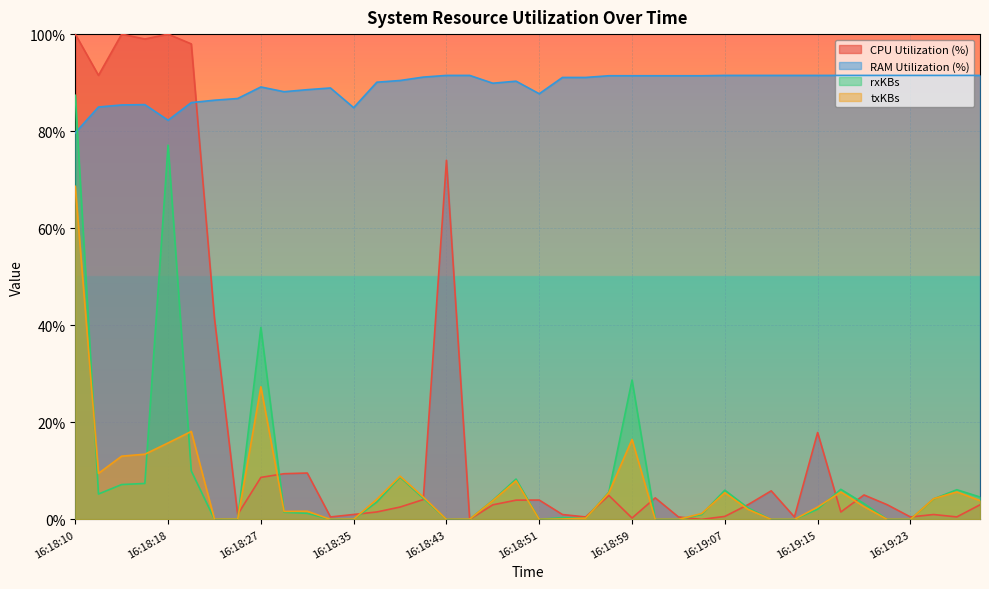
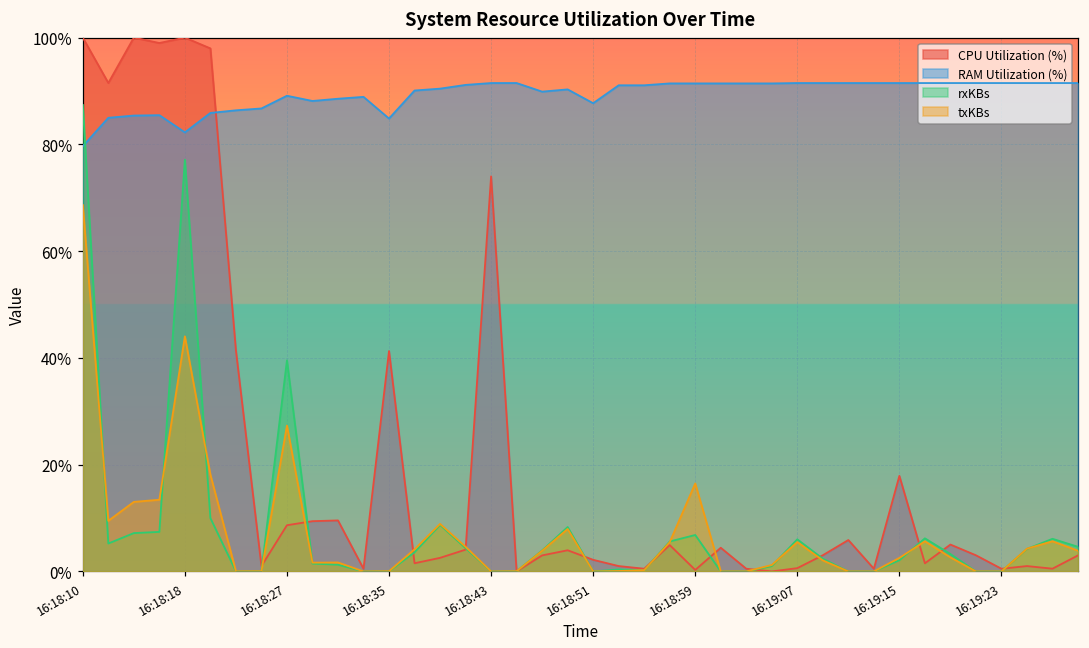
txKBs, 16:18:18: 16% -> 44%
CPU Utilization (%), 16:18:35: 1% -> 41%
CPU Utilization (%), 16:18:51: 4% -> 2%
rxKBs, 16:18:59: 29% -> 7%
